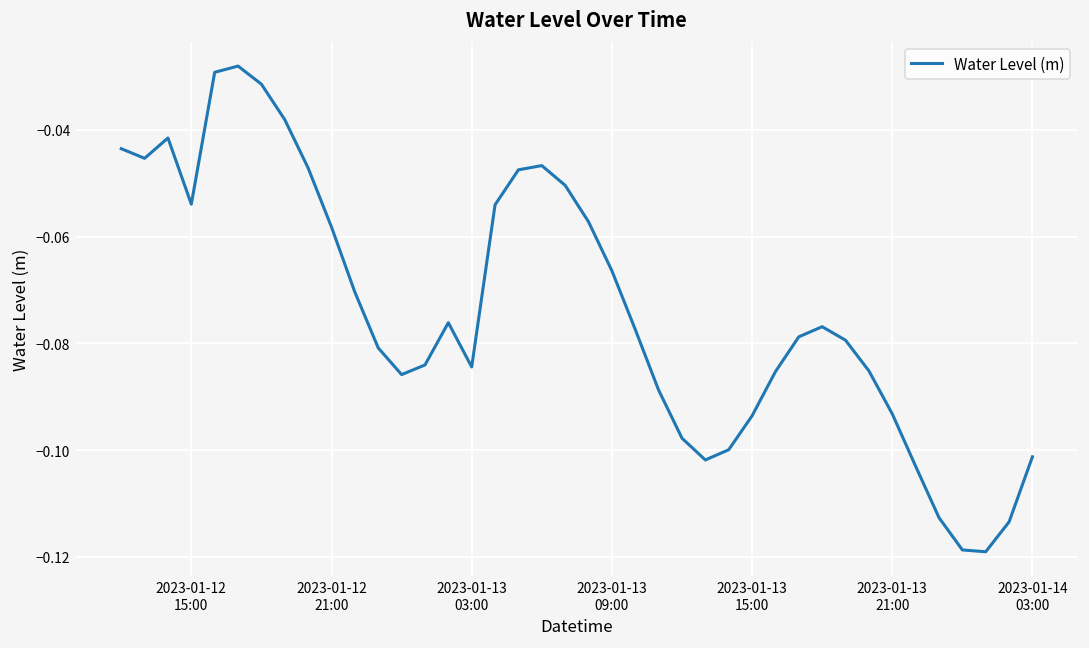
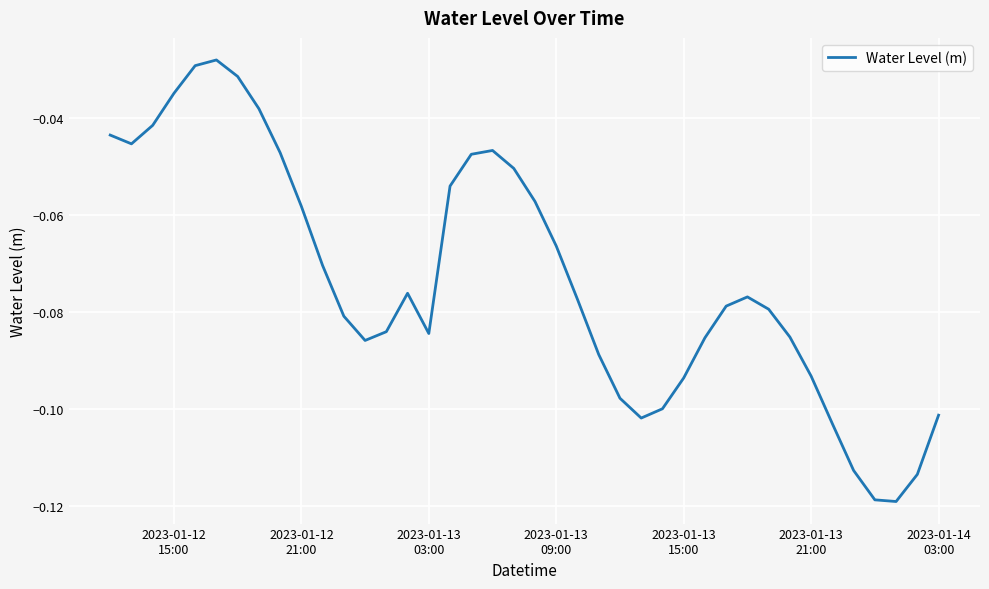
2023-01-12 15:00: -0.054 -> -0.035
